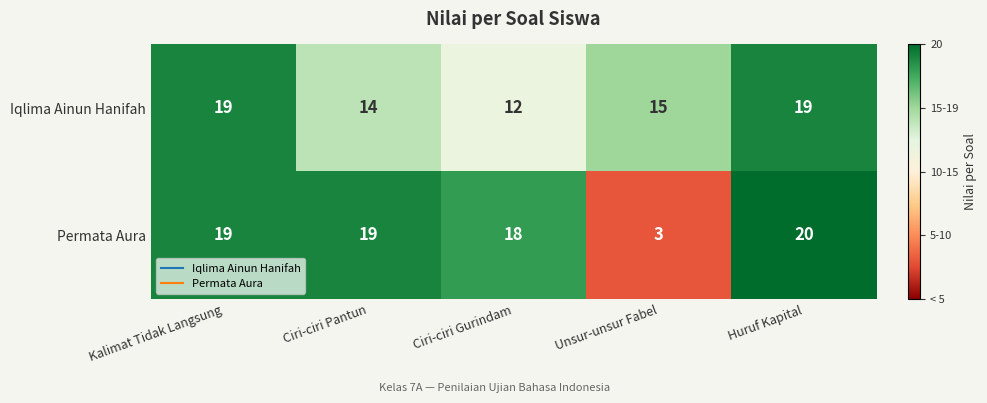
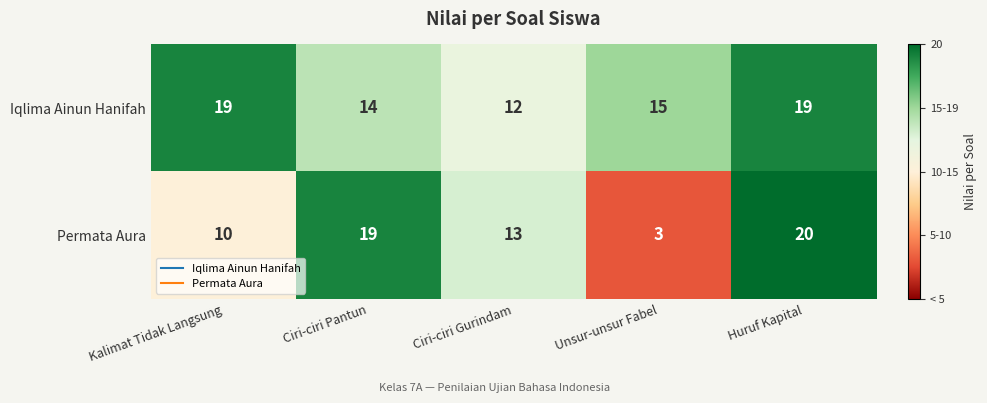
Permata Aura, Kalimat Tidak Langsung: 19 -> 10
Permata Aura, Ciri-ciri Gurindam: 18 -> 13
